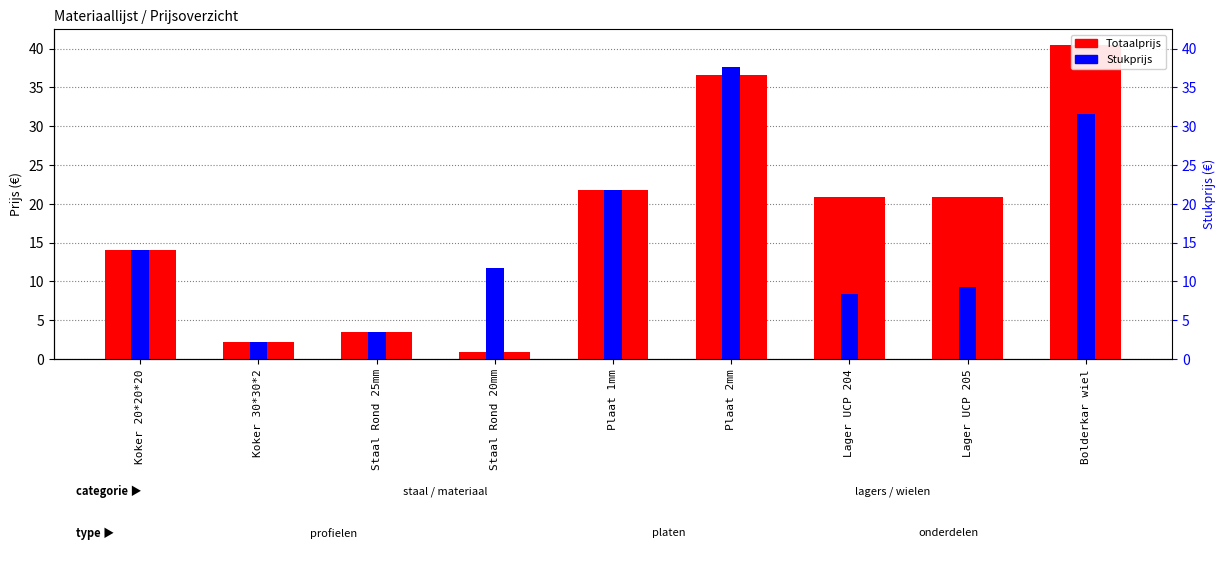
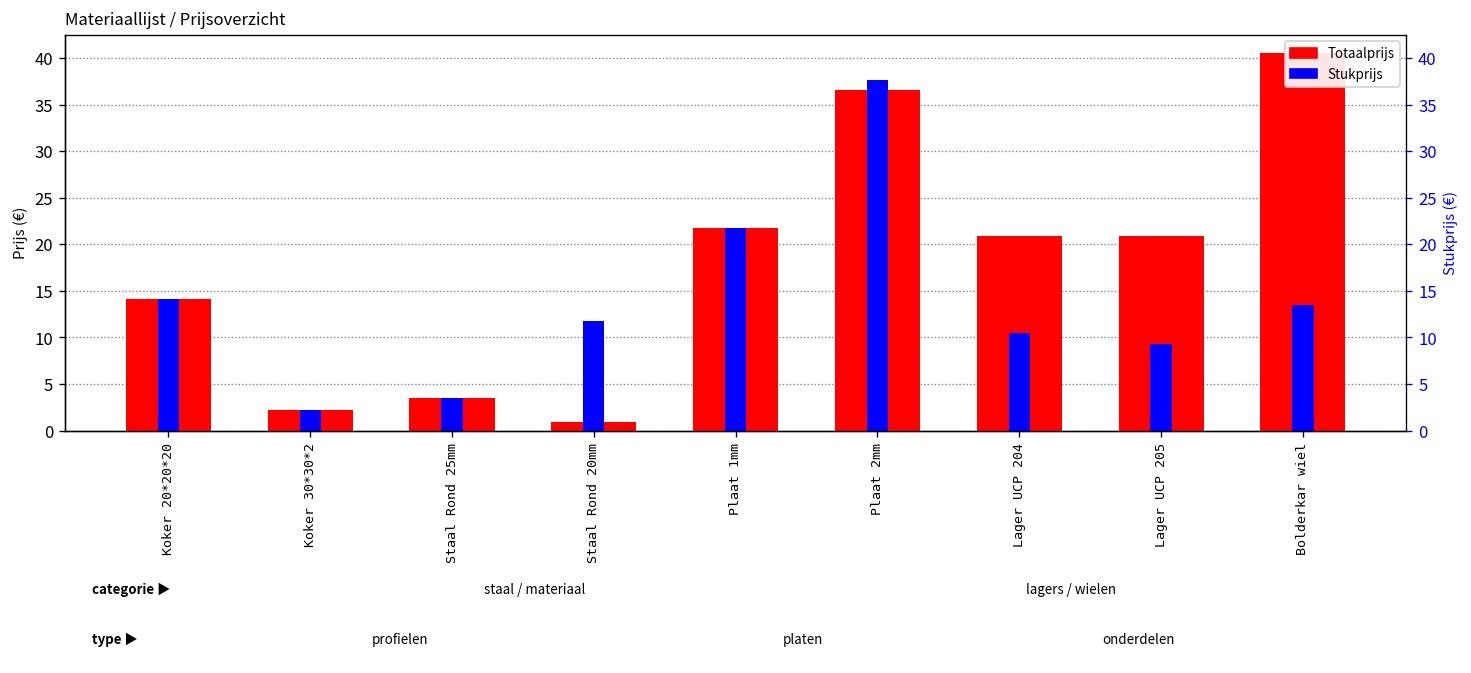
Stukprijs, Lager UCP 204: 8 -> 10
Stukprijs, Bolderkar wiel: 32 -> 14
